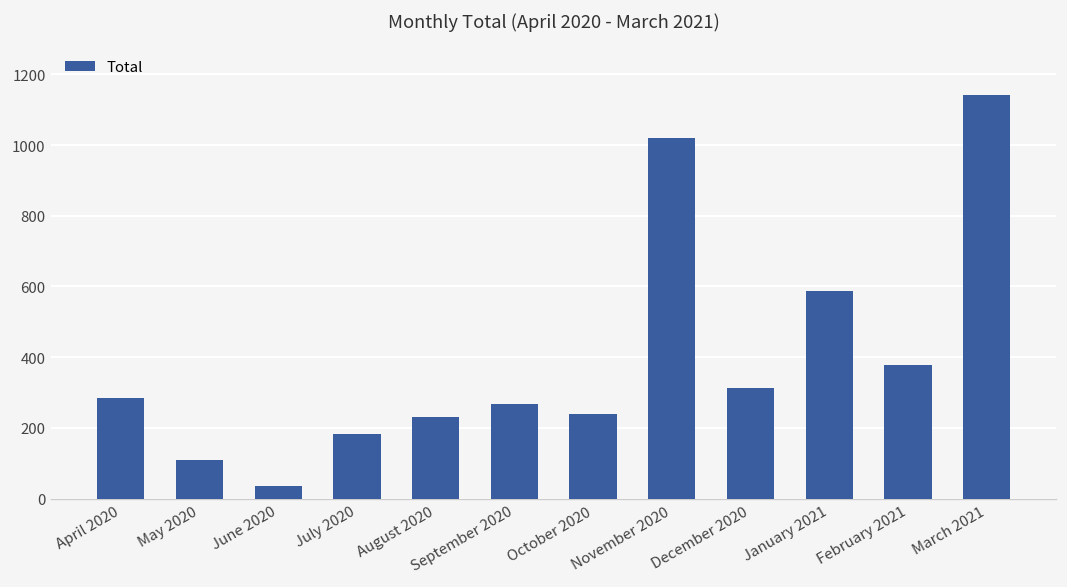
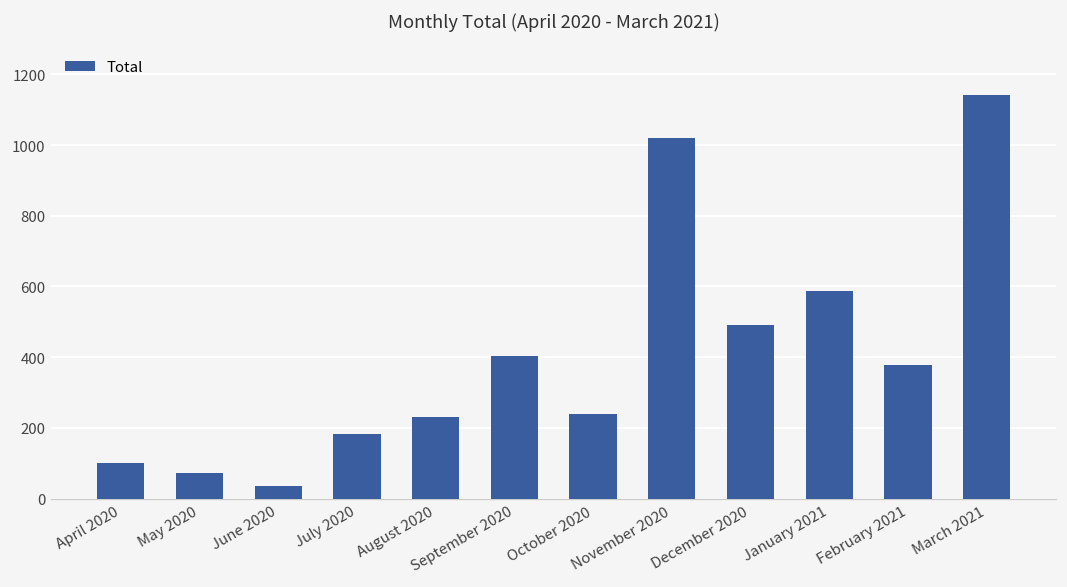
April 2020: 280 -> 100
May 2020: 110 -> 70
September 2020: 270 -> 400
December 2020: 310 -> 490
